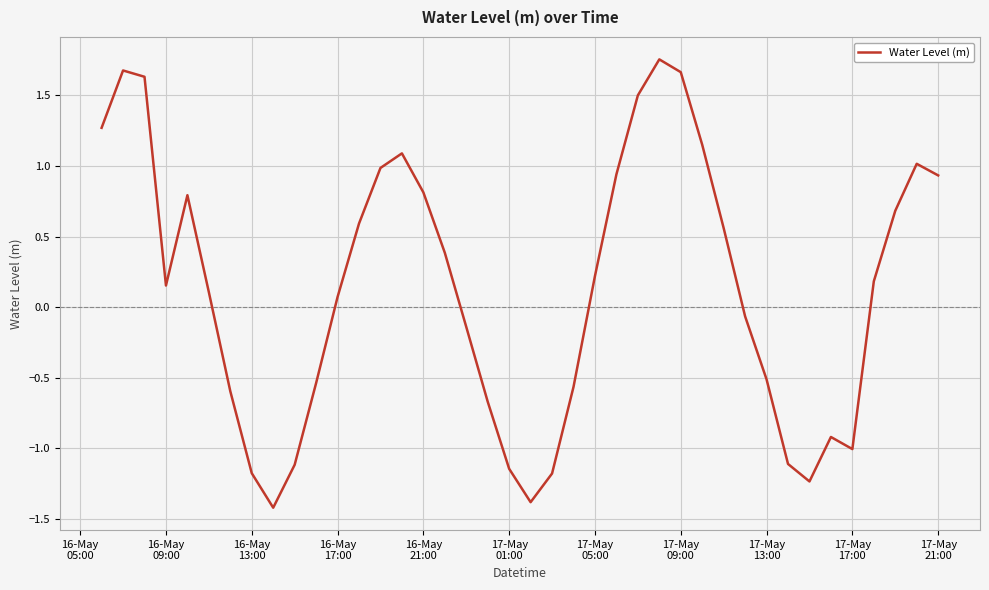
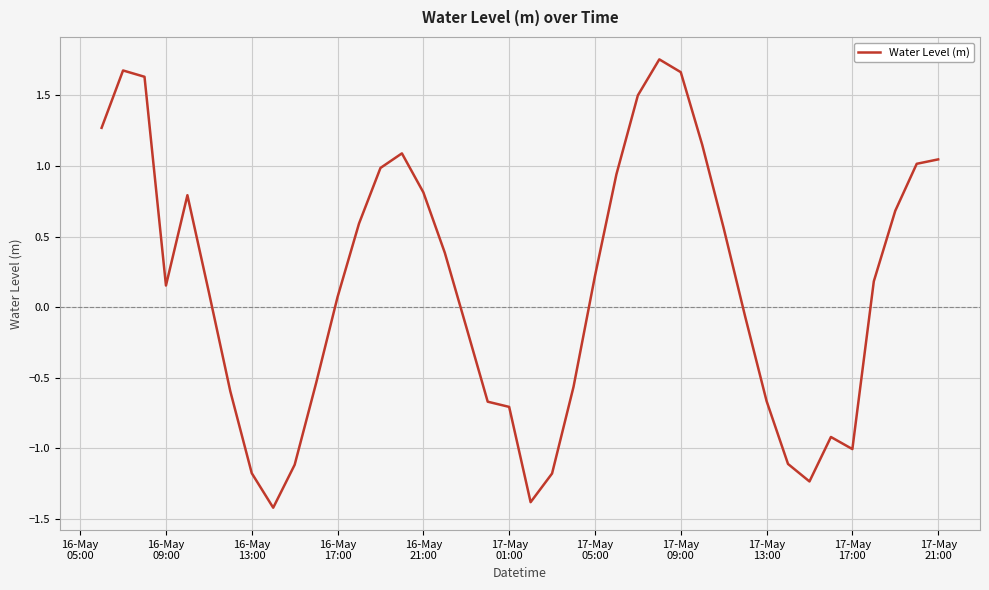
17-May 01:00: -1.14 -> -0.71
17-May 13:00: -0.51 -> -0.66
17-May 21:00: 0.93 -> 1.05
